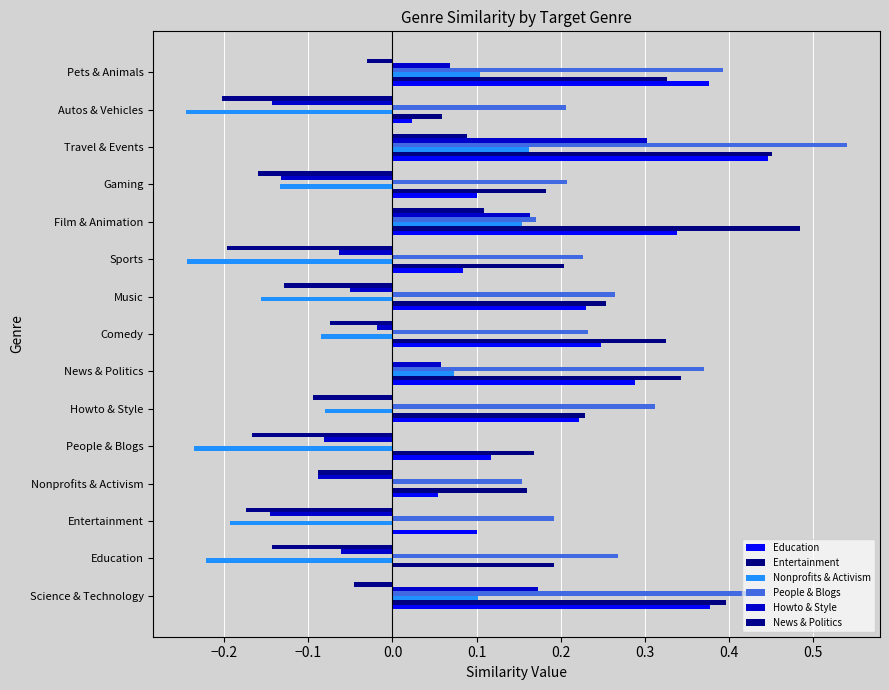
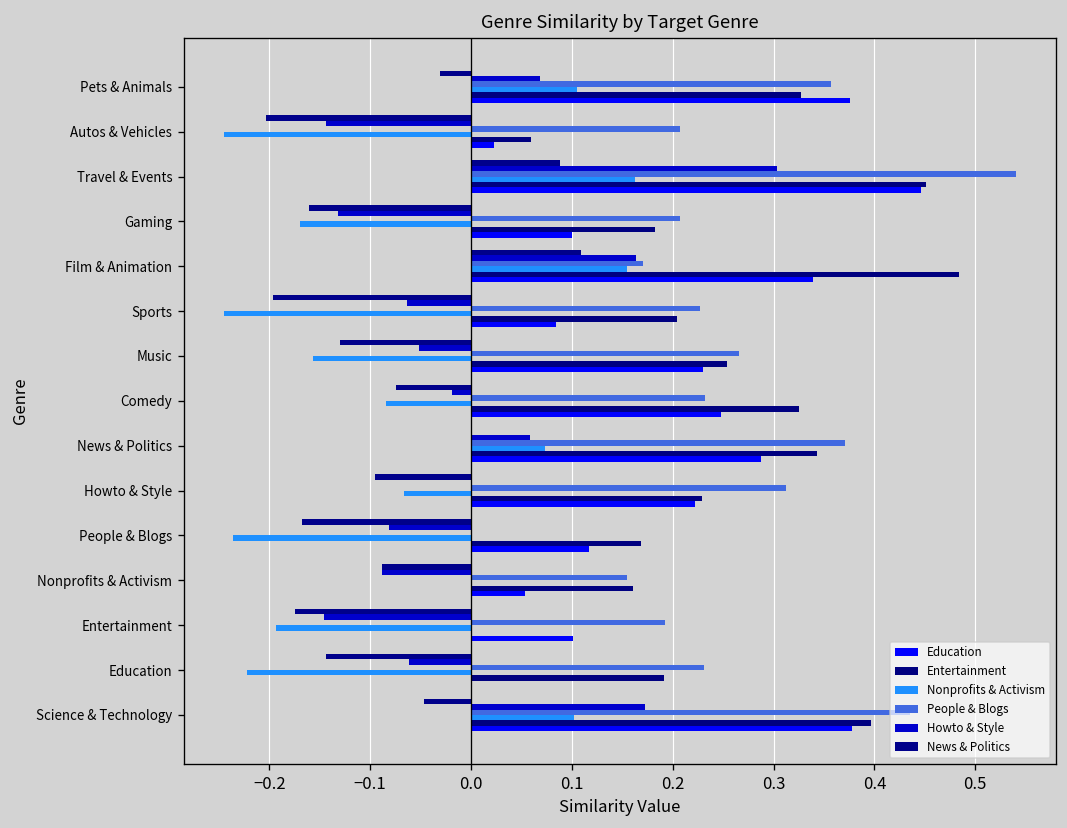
People & Blogs, Pets & Animals: 0.39 -> 0.36
Nonprofits & Activism, Gaming: -0.13 -> -0.17
Nonprofits & Activism, Howto & Style: -0.08 -> -0.07
People & Blogs, Education: 0.27 -> 0.23
